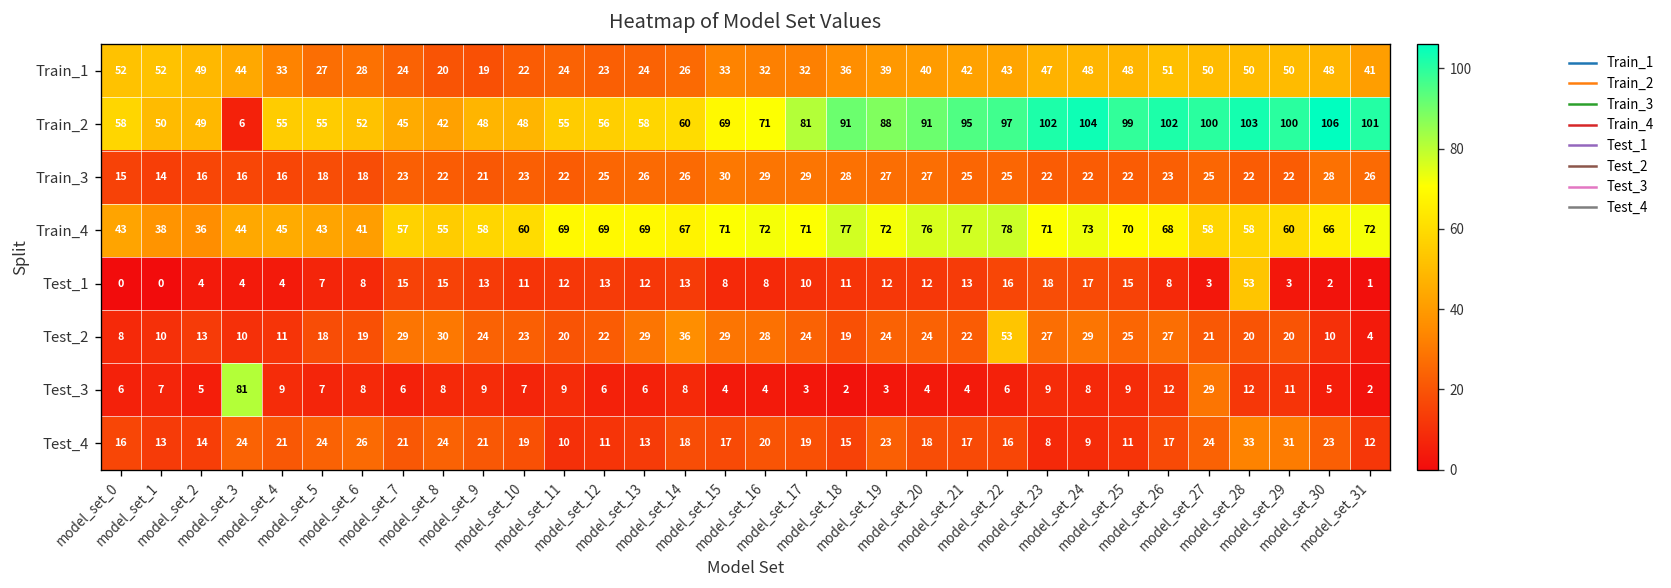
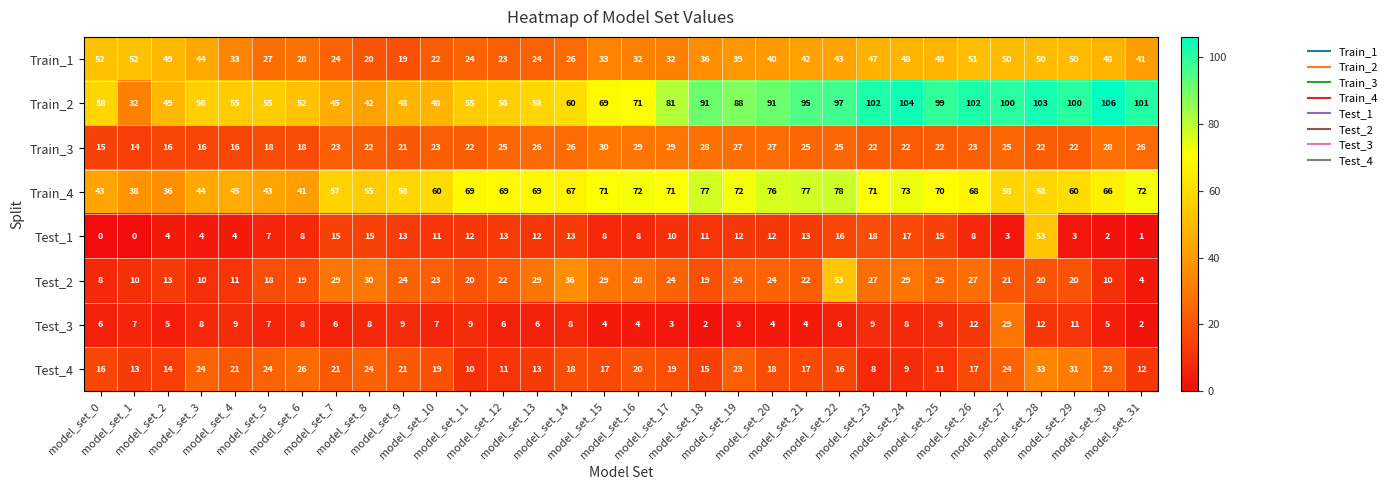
Train_2, model_set_1: 50 -> 32
Train_2, model_set_3: 6 -> 56
Test_3, model_set_3: 81 -> 8
